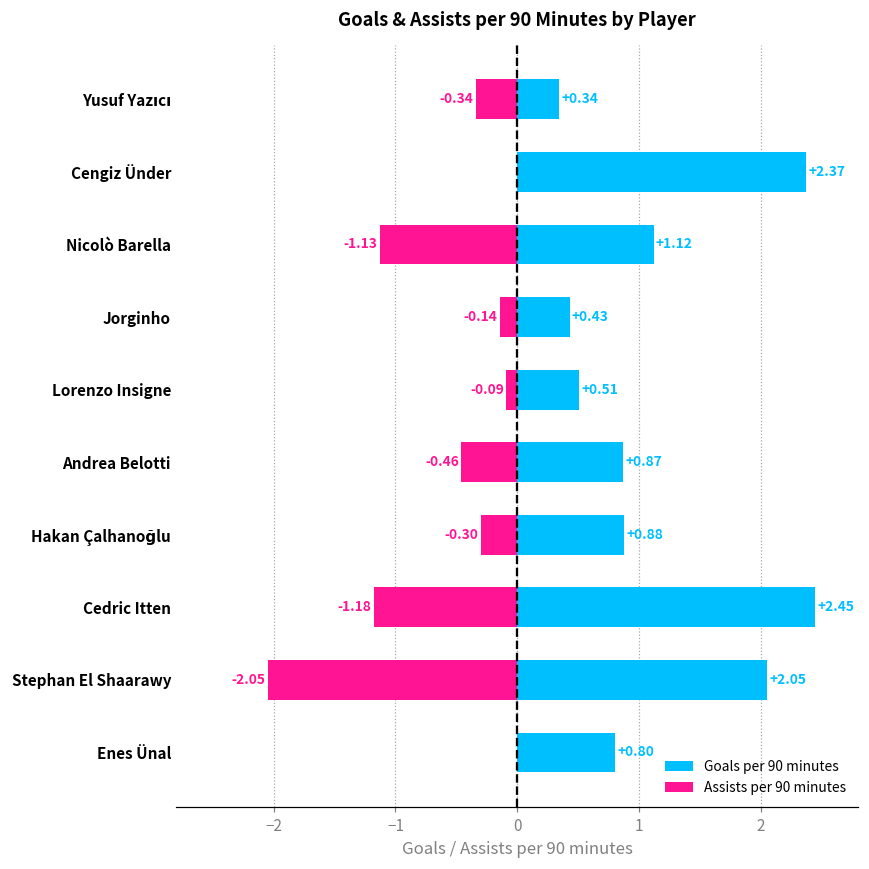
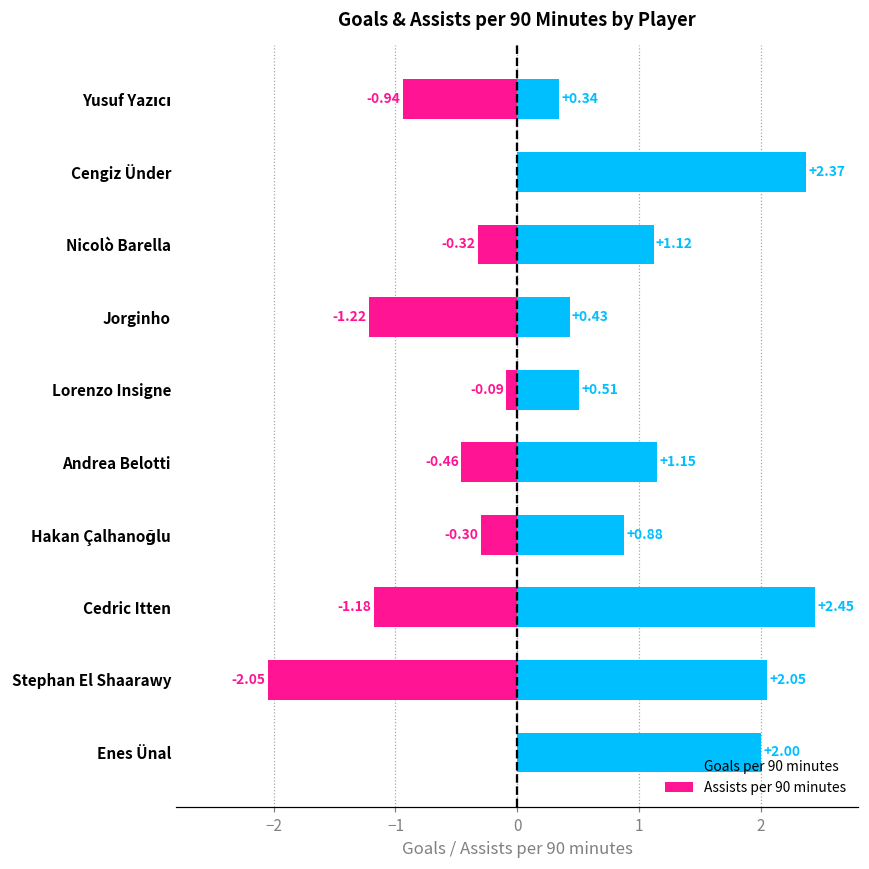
Assists per 90 minutes, Yusuf Yazıcı: -0.34 -> -0.94
Assists per 90 minutes, Nicolò Barella: -1.13 -> -0.32
Assists per 90 minutes, Jorginho: -0.14 -> -1.22
Goals per 90 minutes, Andrea Belotti: +0.87 -> +1.15
Goals per 90 minutes, Enes Ünal: +0.80 -> +2.00
